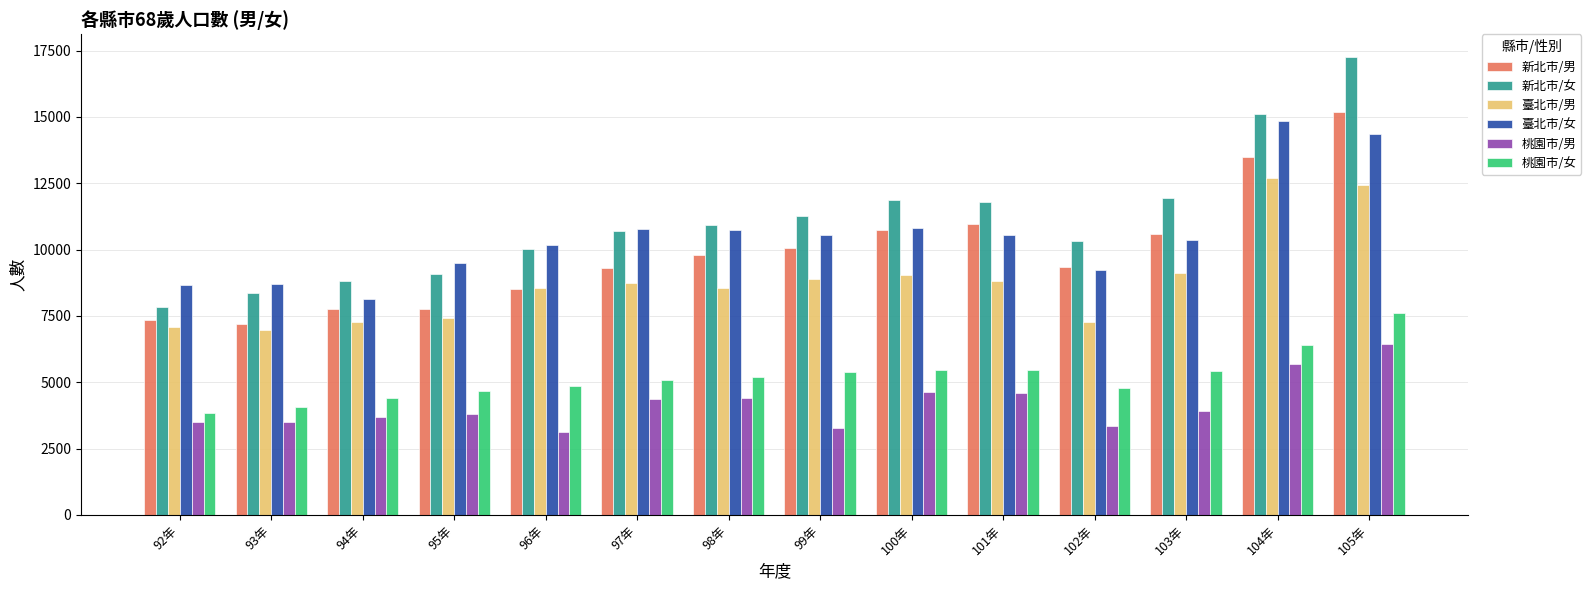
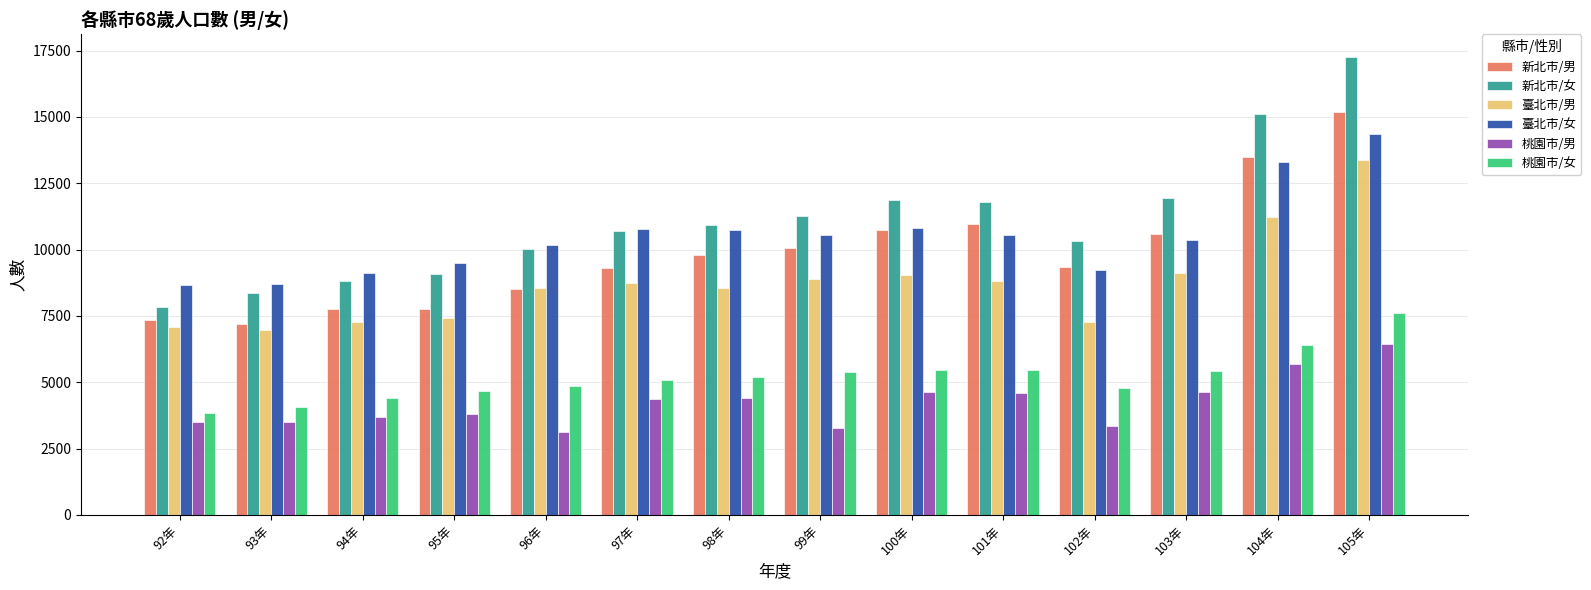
臺北市/女, 94年: 8200 -> 9100
桃園市/男, 103年: 3900 -> 4600
臺北市/男, 104年: 12700 -> 11200
臺北市/女, 104年: 14800 -> 13300
臺北市/男, 105年: 12400 -> 13400
